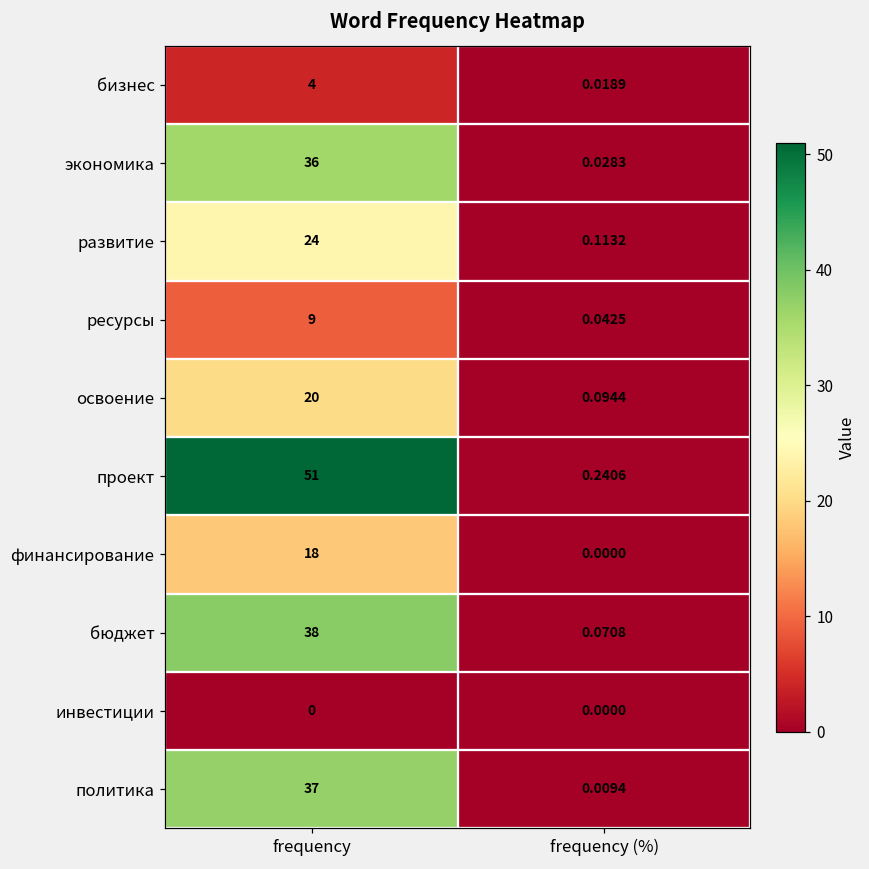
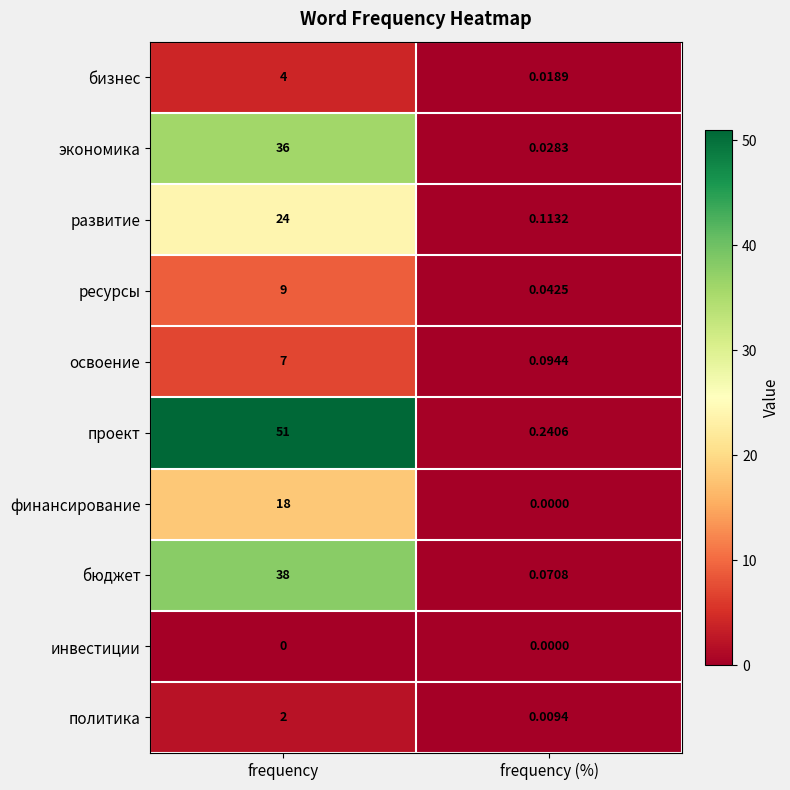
освоение, frequency: 20 -> 7
политика, frequency: 37 -> 2
